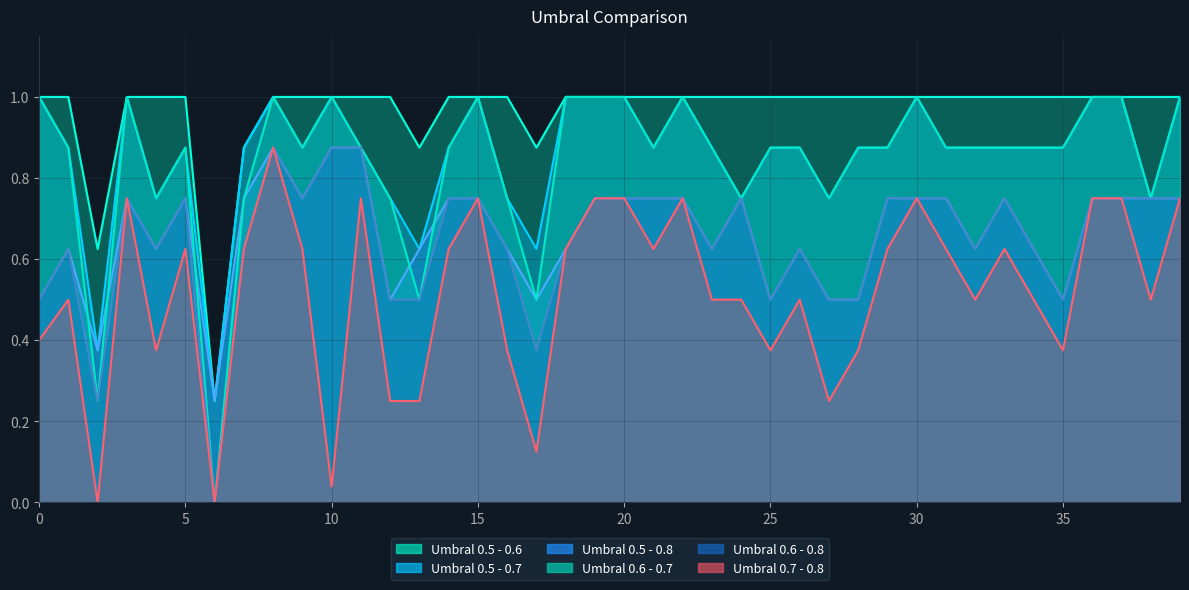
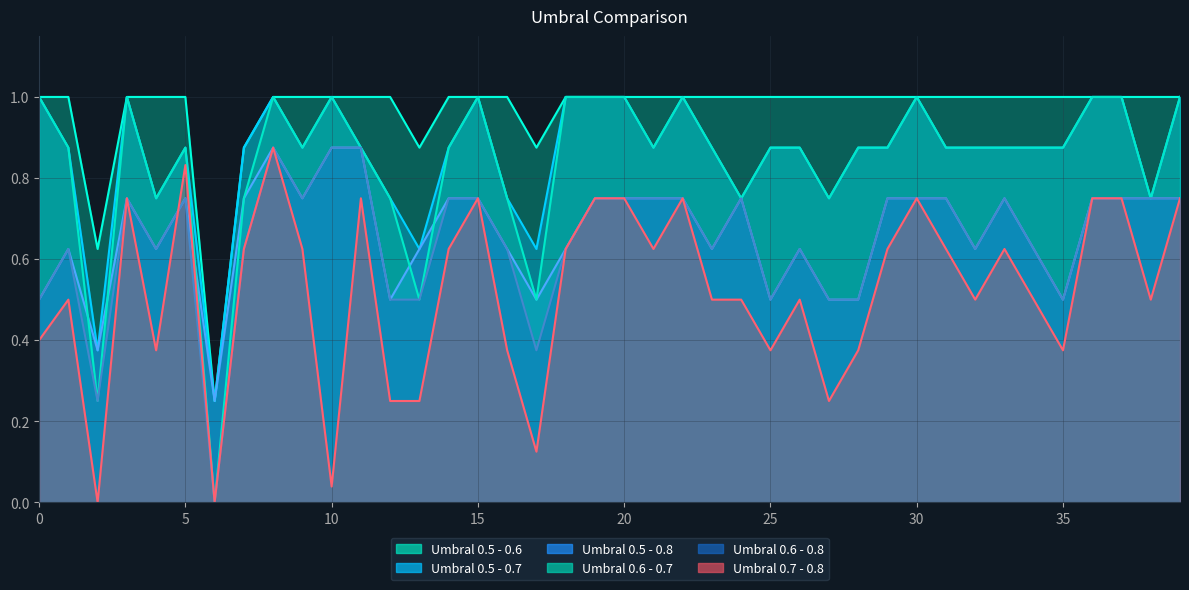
Umbral 0.7 - 0.8, 5: 0.63 -> 0.83
